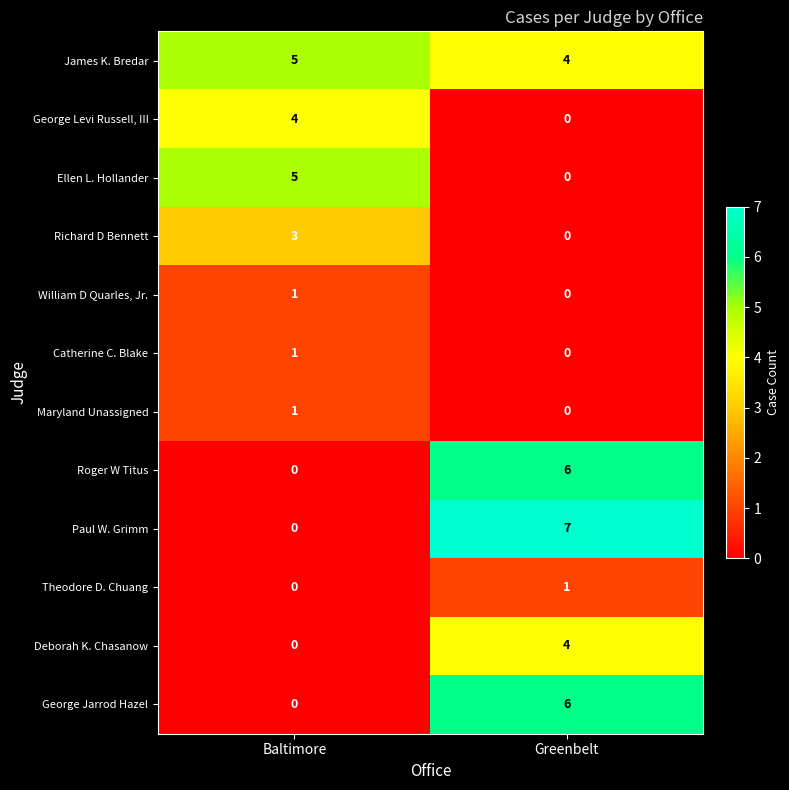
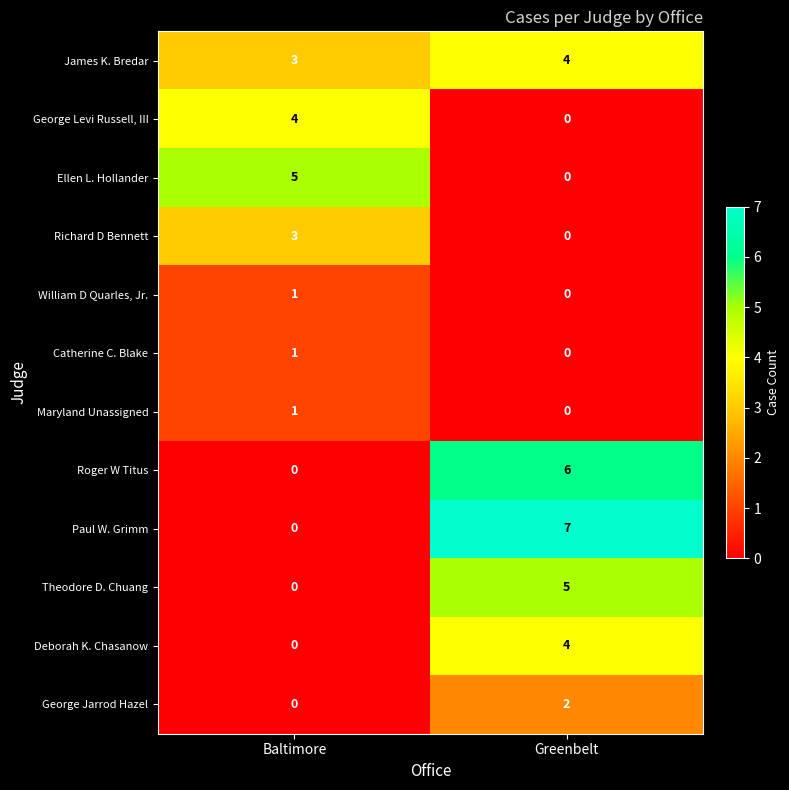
James K. Bredar, Baltimore: 5 -> 3
Theodore D. Chuang, Greenbelt: 1 -> 5
George Jarrod Hazel, Greenbelt: 6 -> 2
